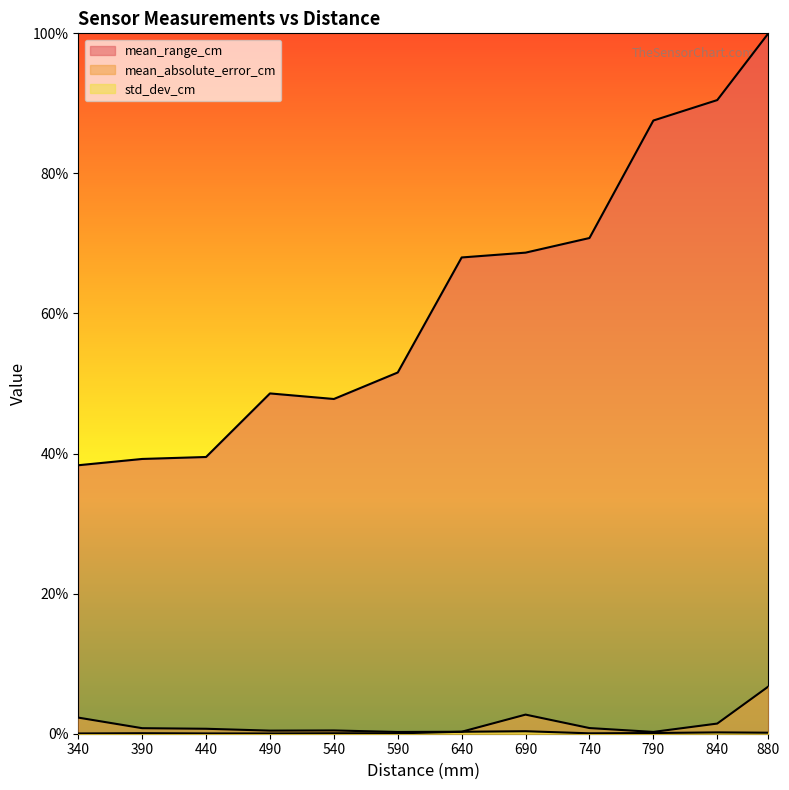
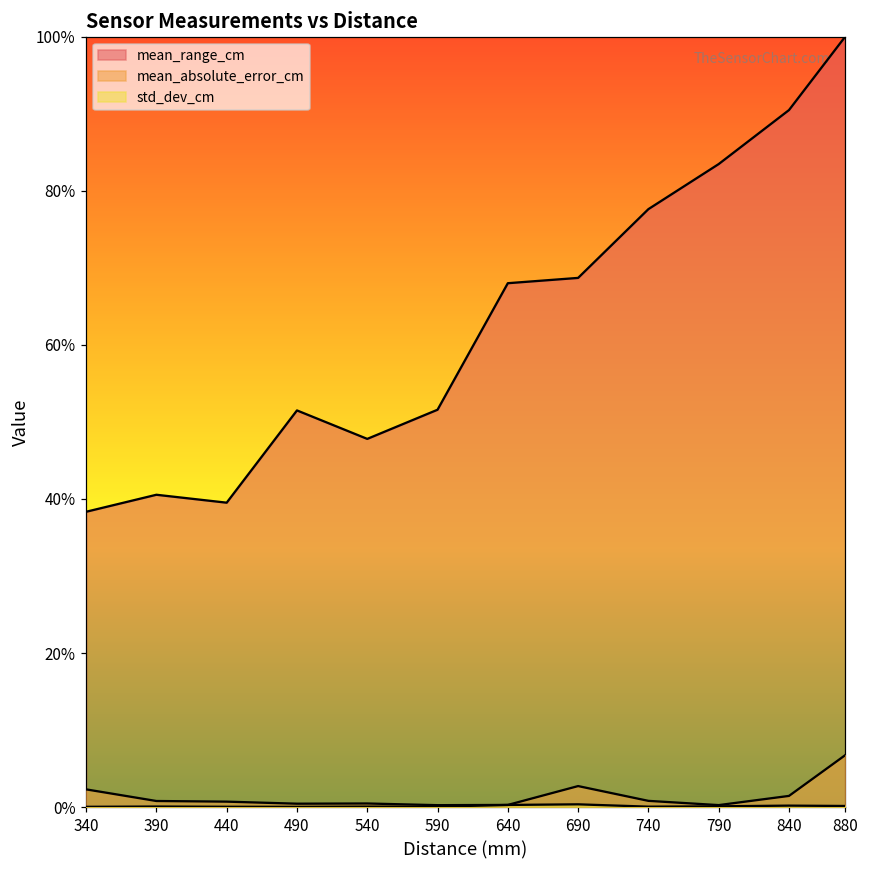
mean_range_cm, 390: 39% -> 41%
mean_range_cm, 490: 49% -> 51%
mean_range_cm, 740: 71% -> 78%
mean_range_cm, 790: 88% -> 83%
